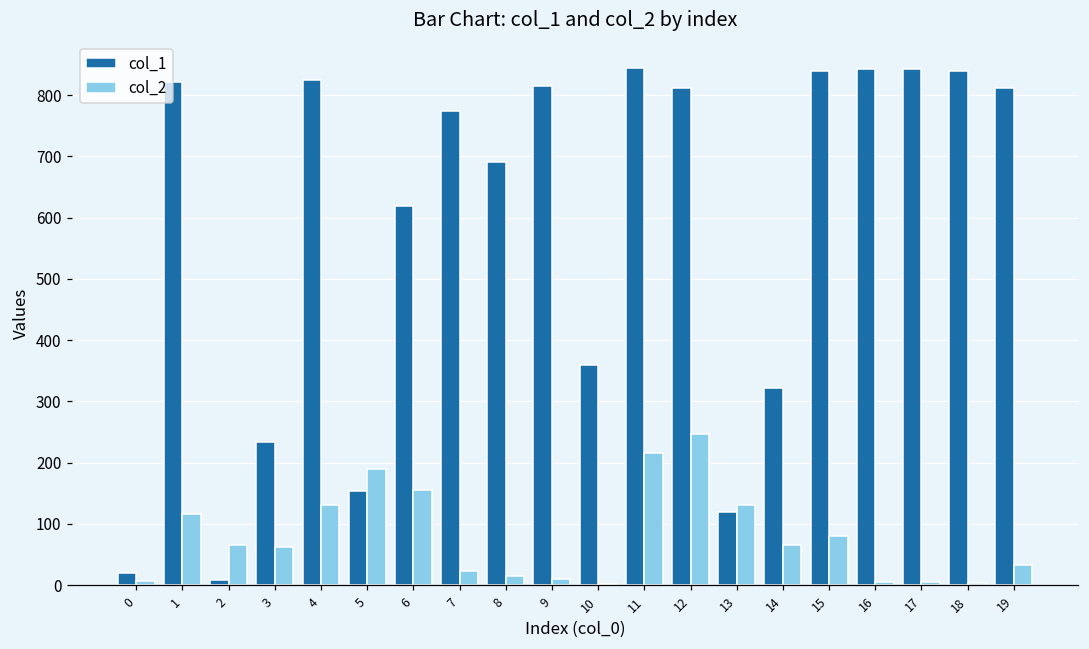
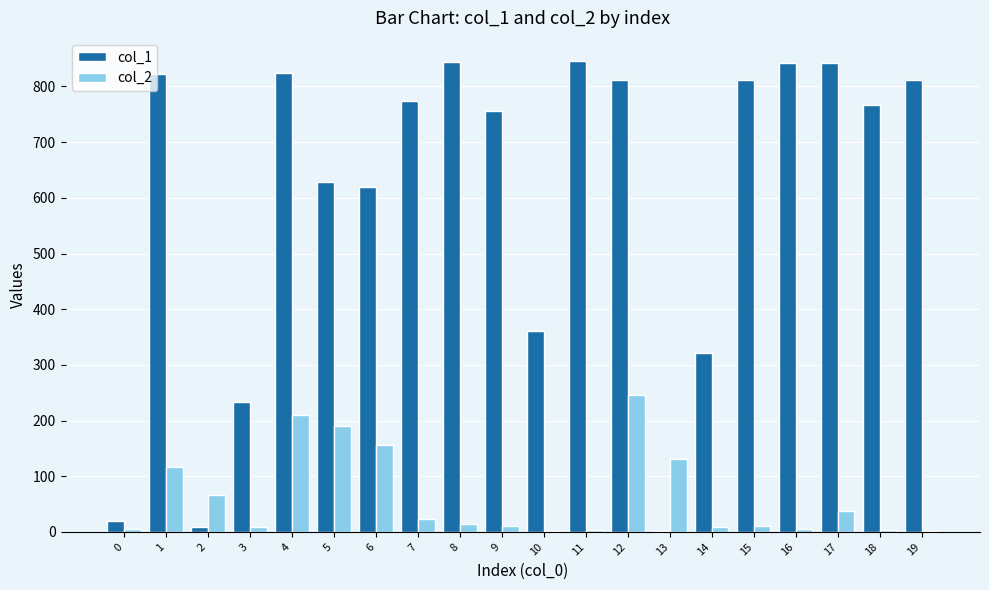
col_2, 3: 60 -> 10
col_2, 4: 130 -> 210
col_1, 5: 150 -> 630
col_1, 8: 690 -> 840
col_1, 9: 820 -> 760
col_2, 11: 220 -> 0
col_1, 13: 120 -> 0
col_2, 14: 70 -> 10
col_1, 15: 840 -> 810
col_2, 15: 80 -> 10
col_2, 17: 10 -> 40
col_1, 18: 840 -> 770
col_2, 19: 30 -> 0
